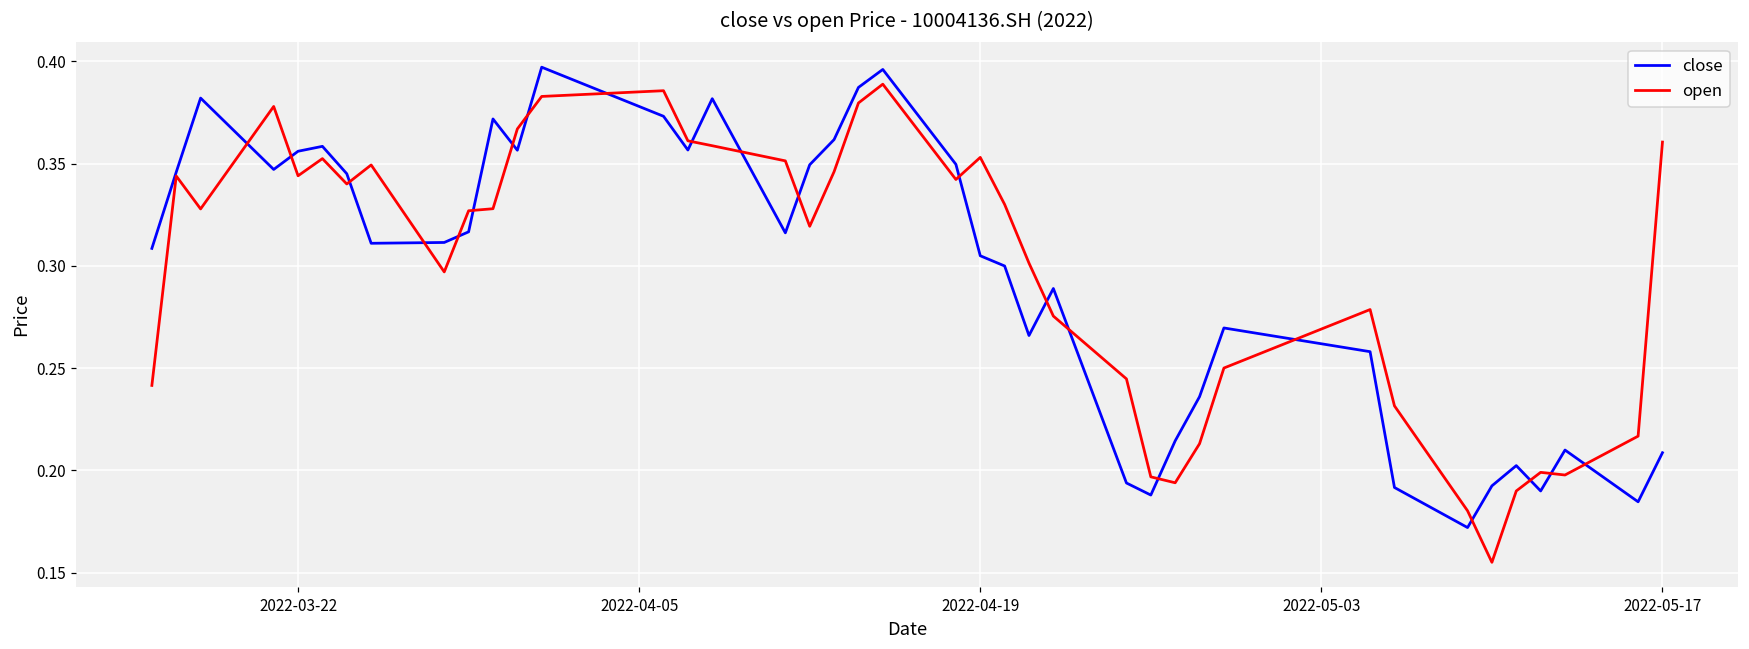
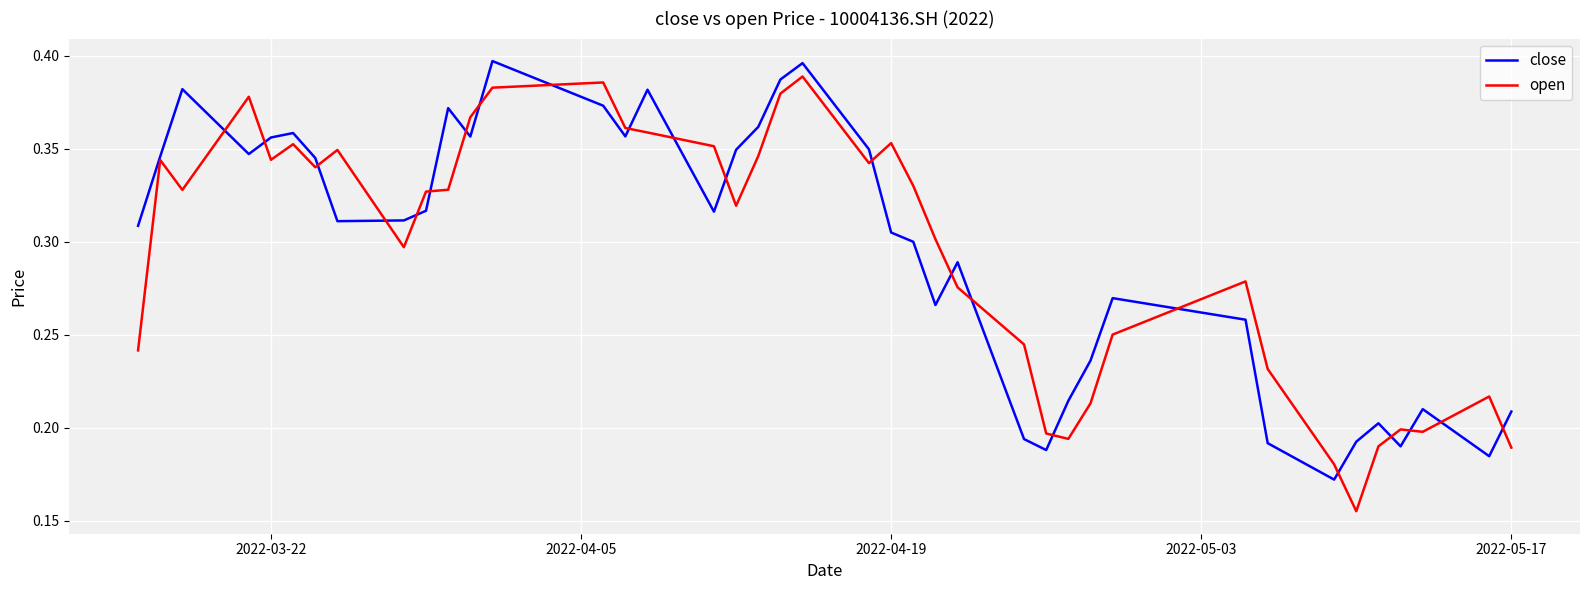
open, 2022-05-17: 0.361 -> 0.189
